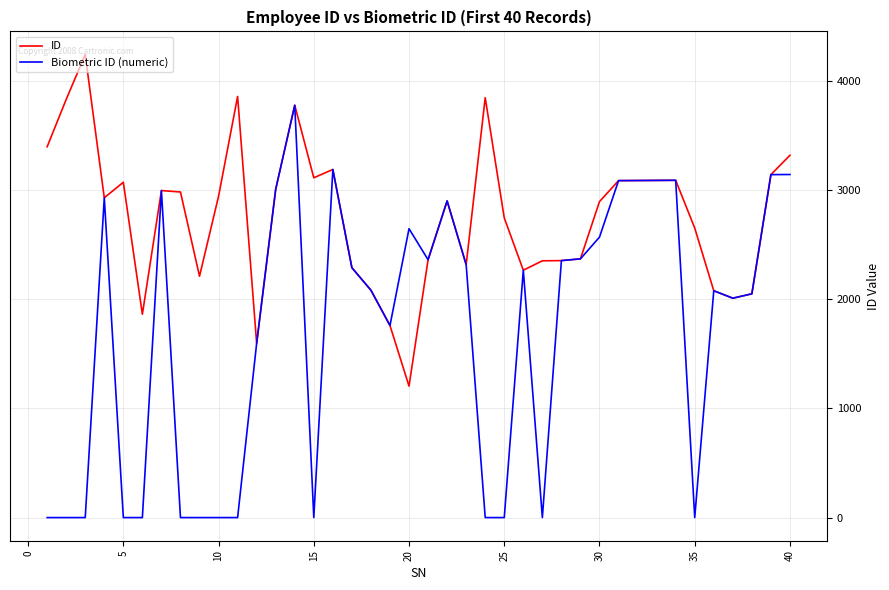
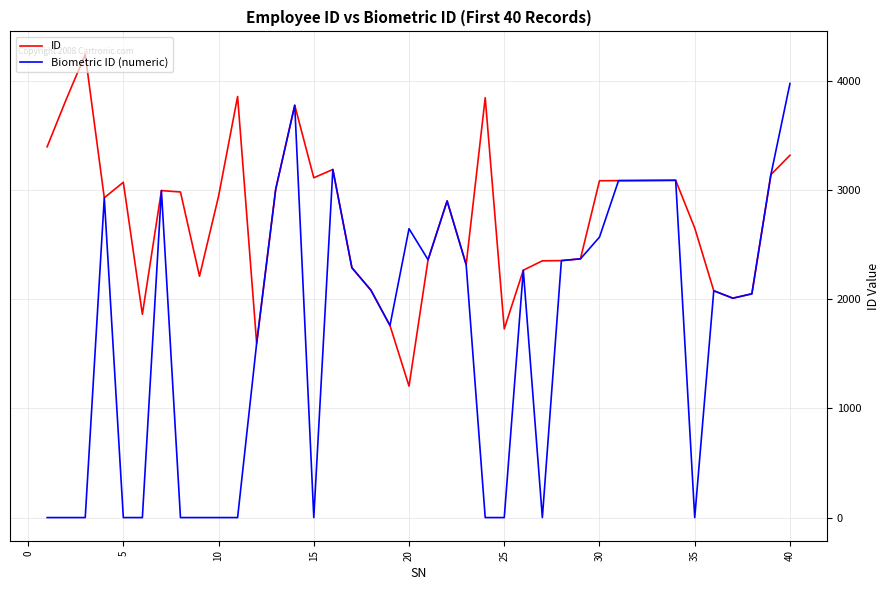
ID, 25: 2740 -> 1730
ID, 30: 2890 -> 3080
Biometric ID (numeric), 40: 3140 -> 3970
